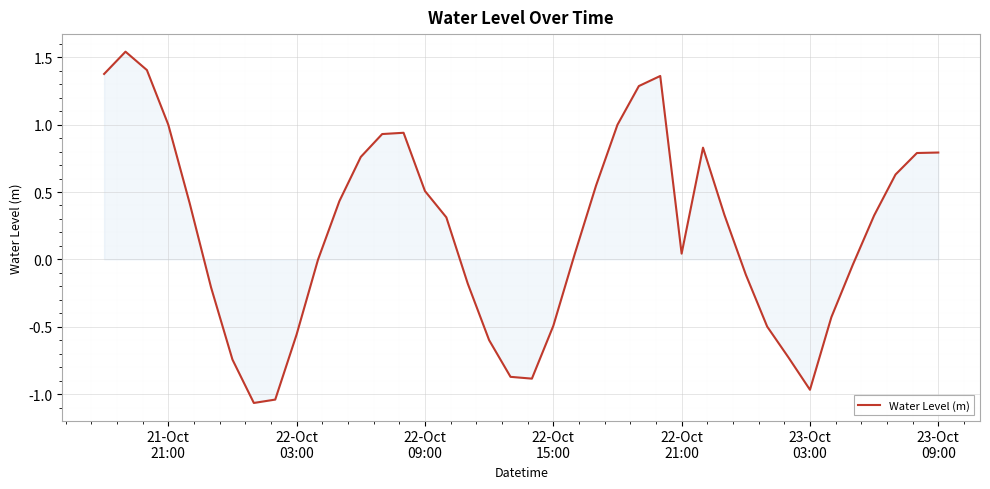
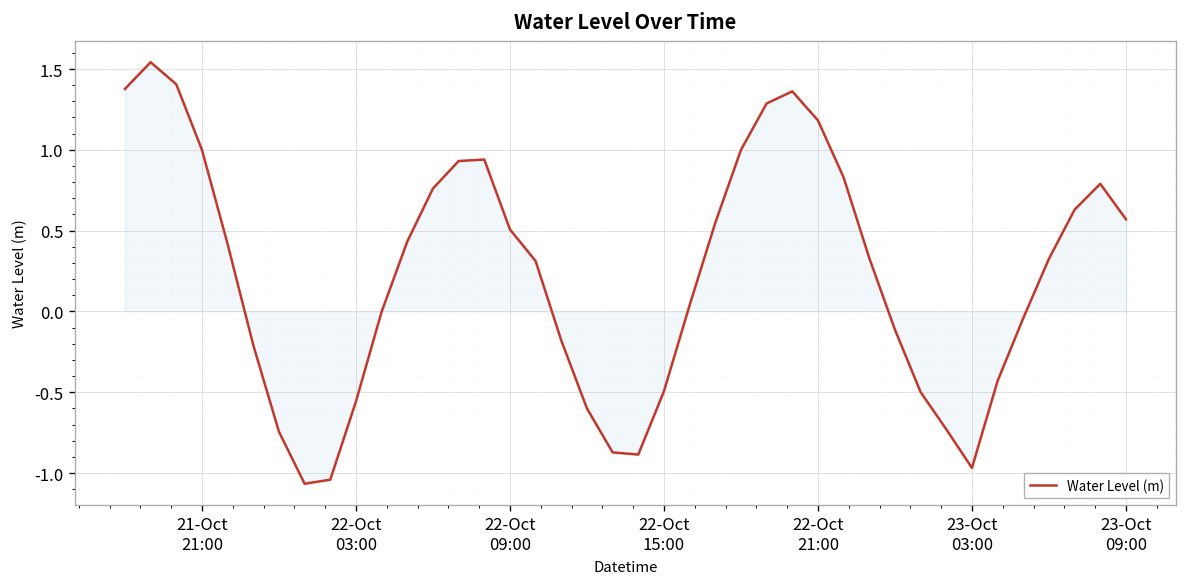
Water Level (m), 22-Oct 21:00: 0.04 -> 1.18
Water Level (m), 23-Oct 09:00: 0.79 -> 0.57
